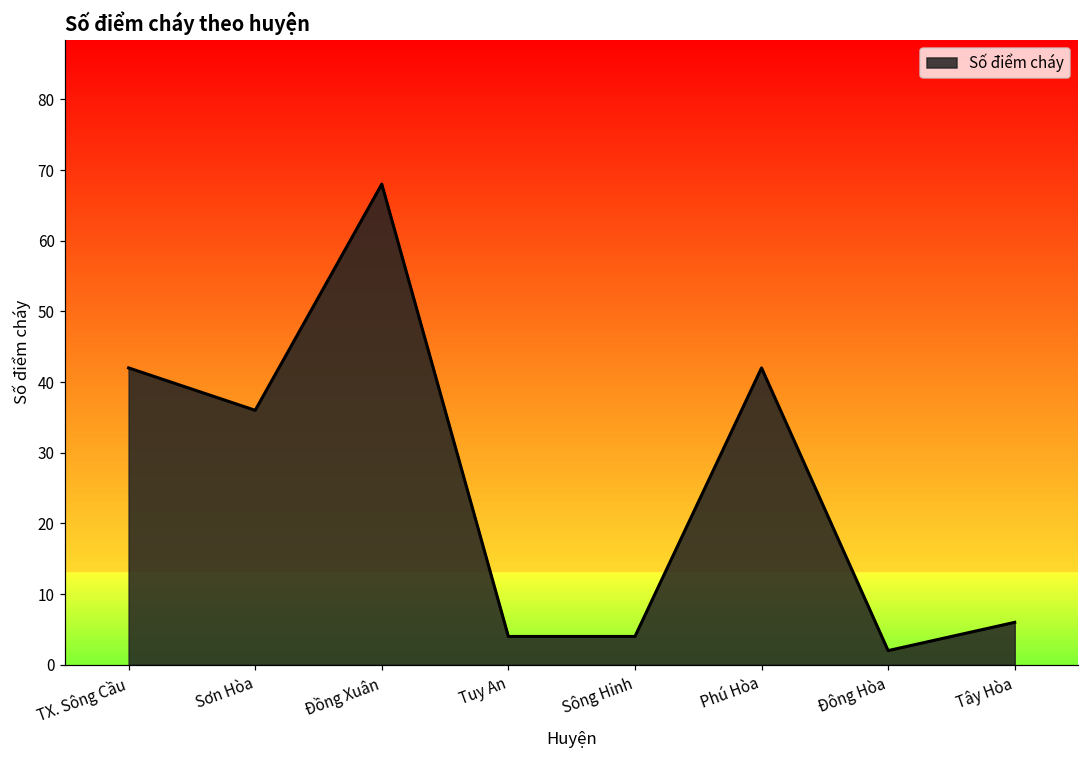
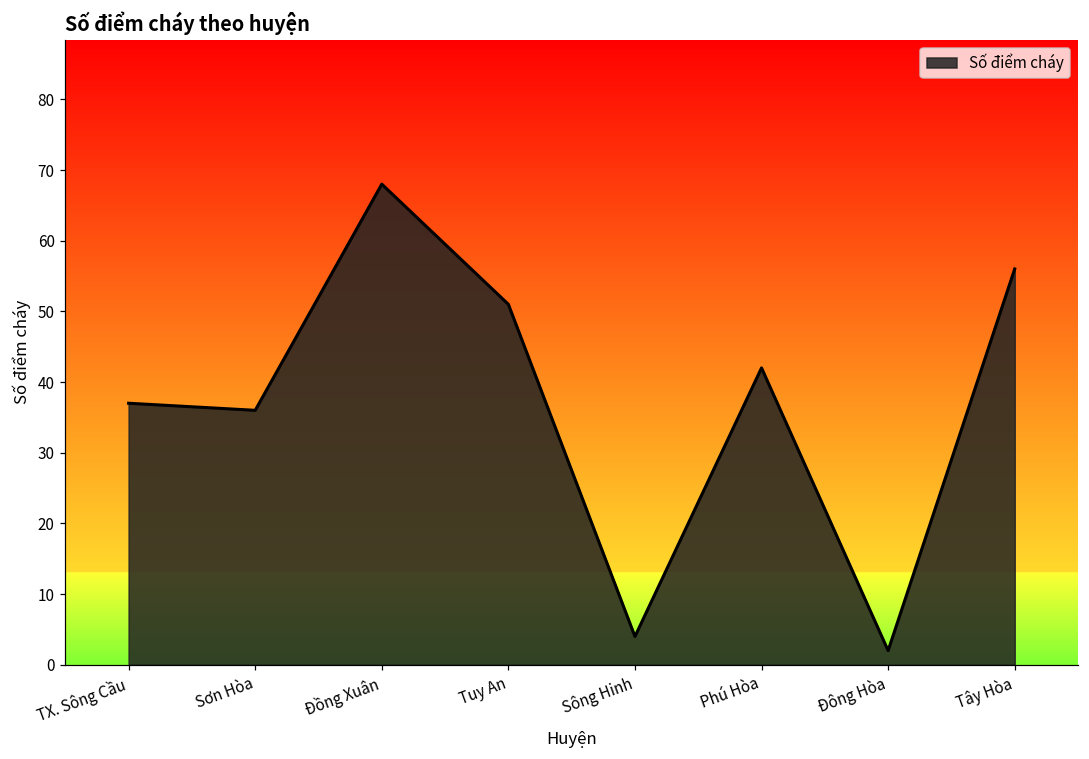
TX. Sông Cầu: 42 -> 37
Tuy An: 4 -> 51
Tây Hòa: 6 -> 56
